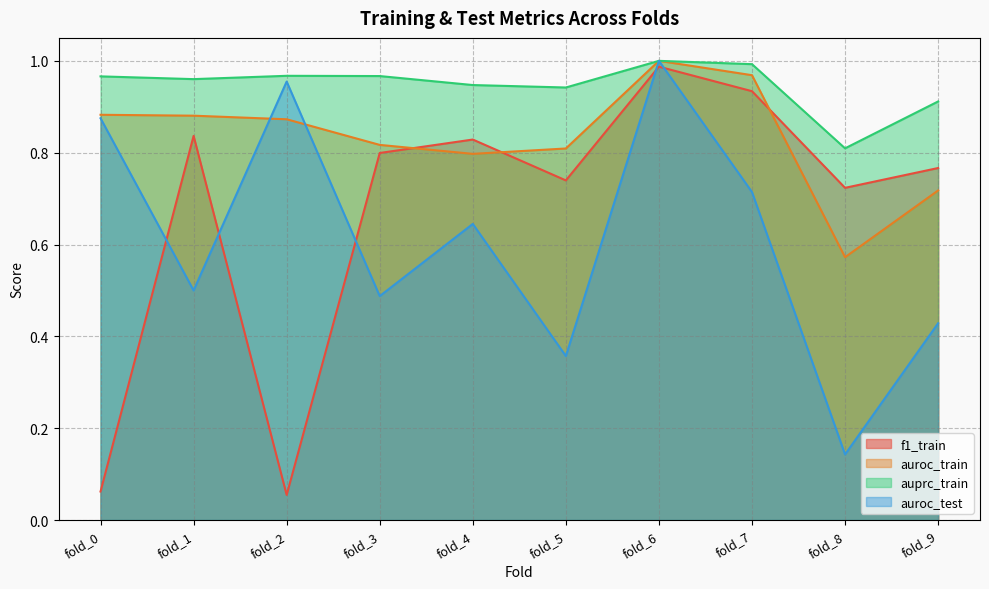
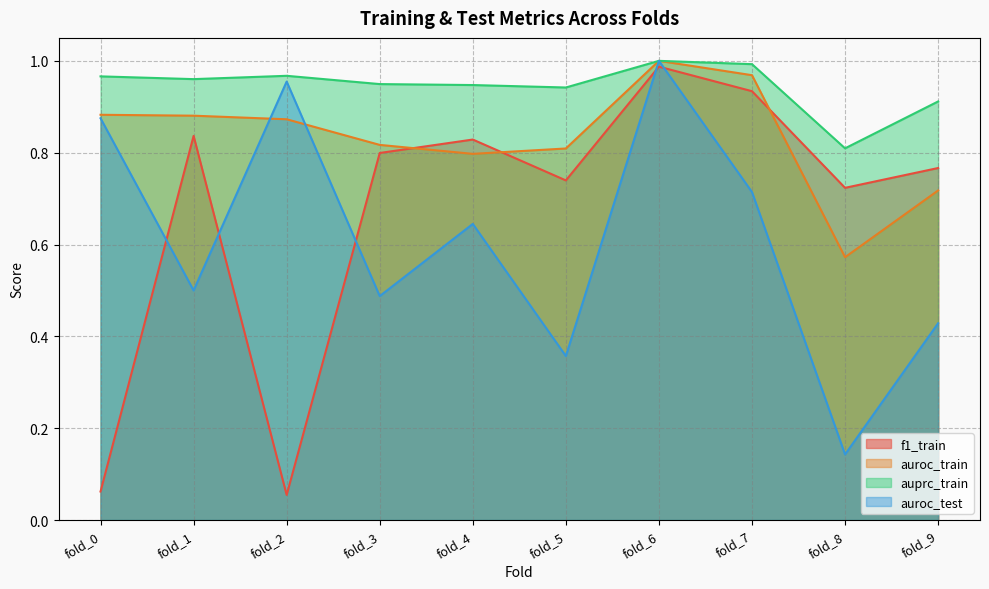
auprc_train, fold_3: 0.97 -> 0.95
